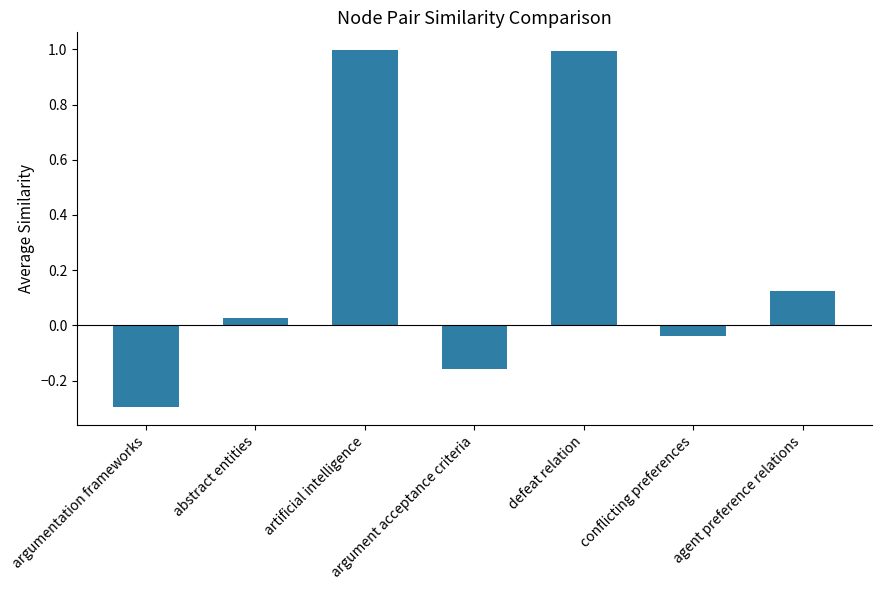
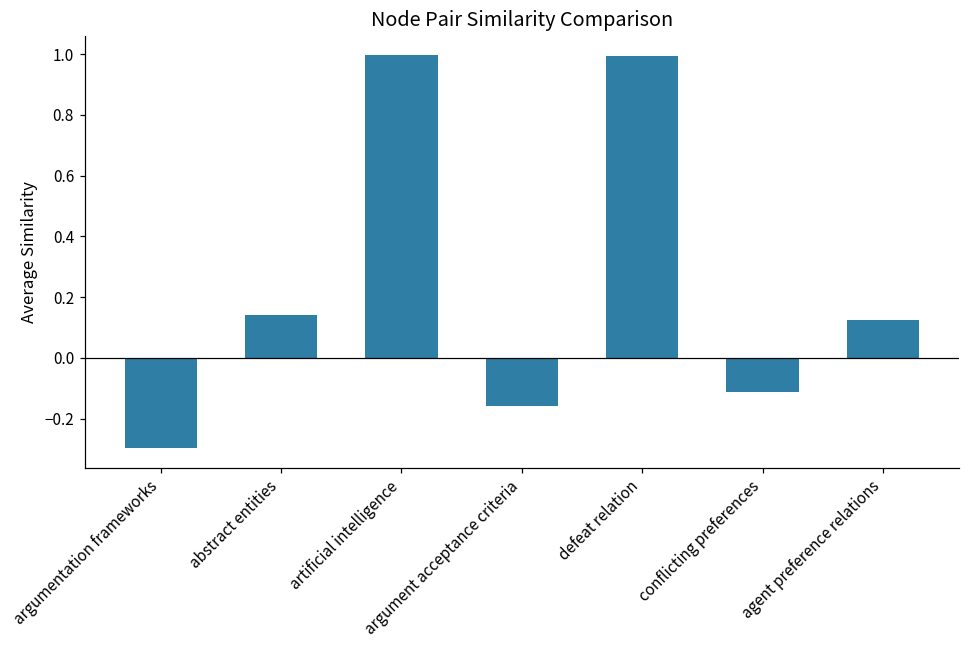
abstract entities: 0.03 -> 0.14
conflicting preferences: -0.04 -> -0.11
